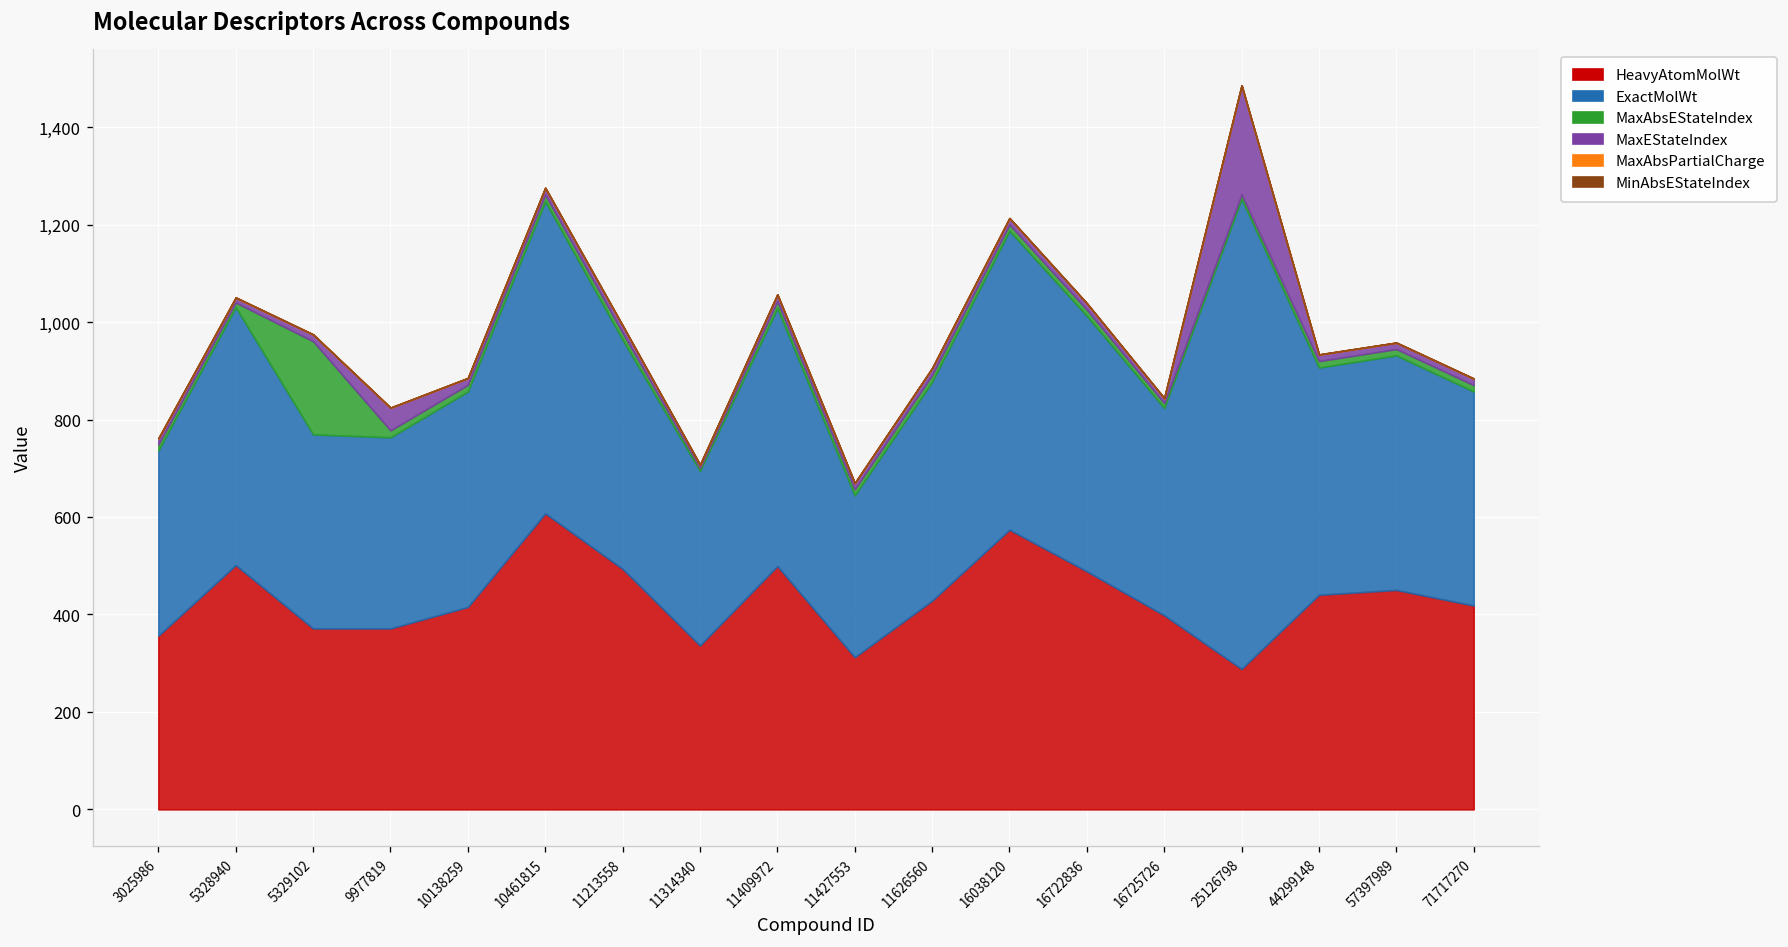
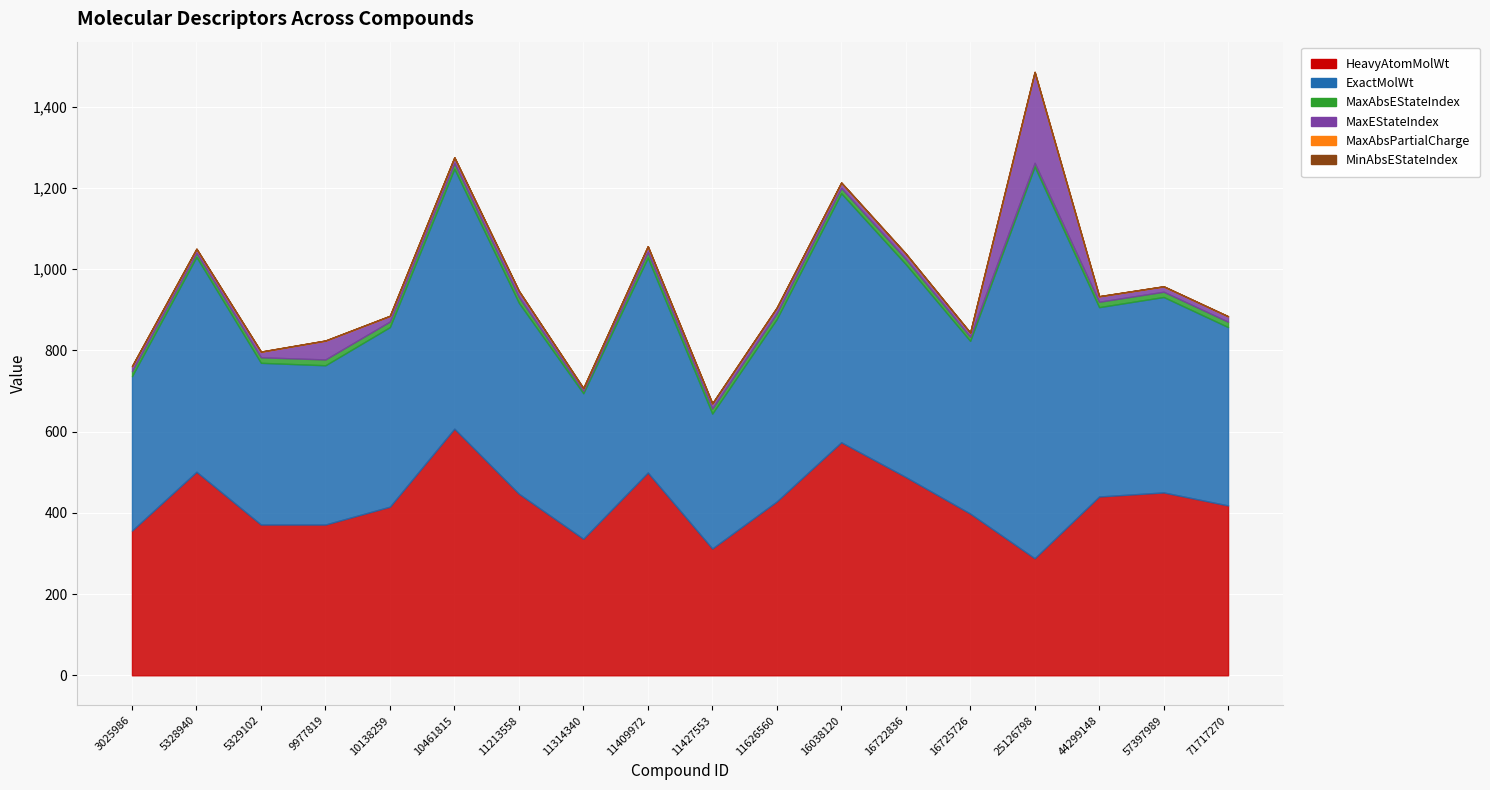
MaxAbsEStateIndex, 5329102: 190 -> 10
HeavyAtomMolWt, 11213558: 490 -> 450
